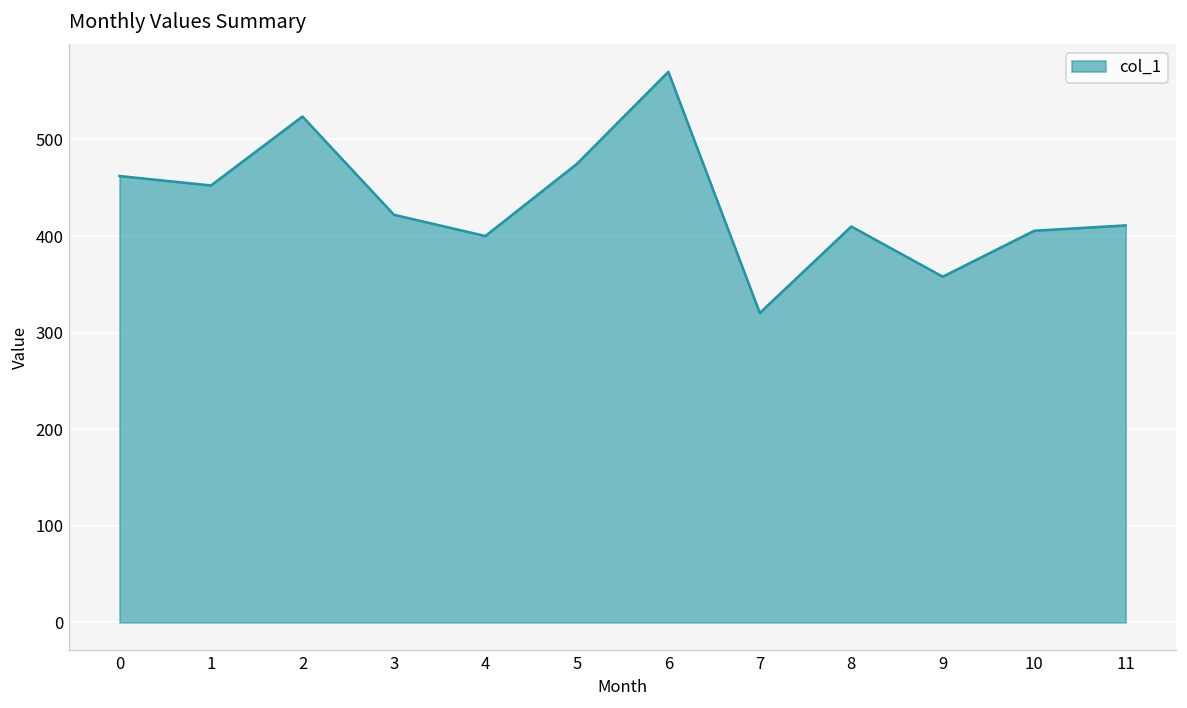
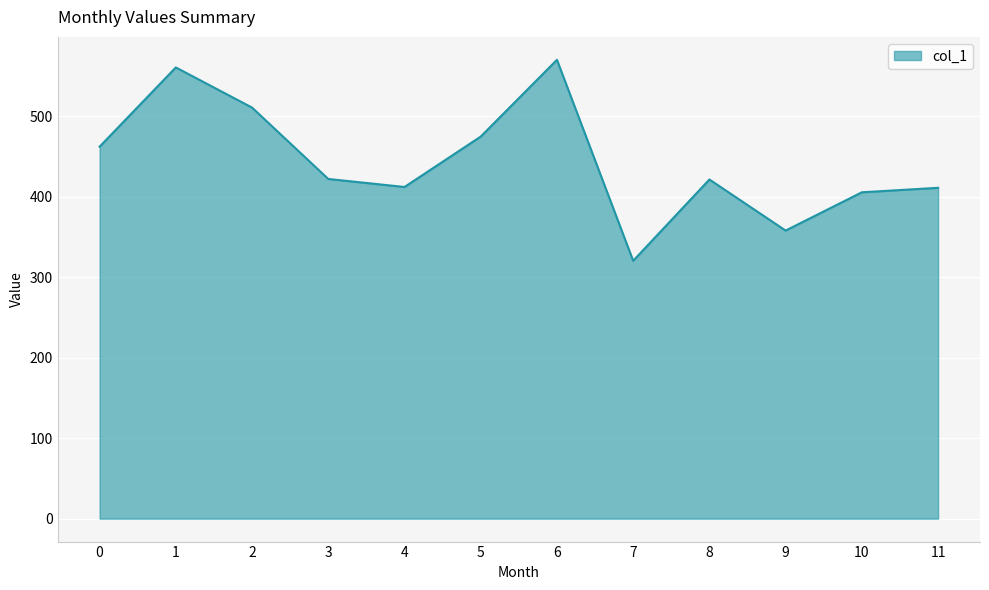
1: 450 -> 560
2: 520 -> 510
4: 400 -> 410
8: 410 -> 420
